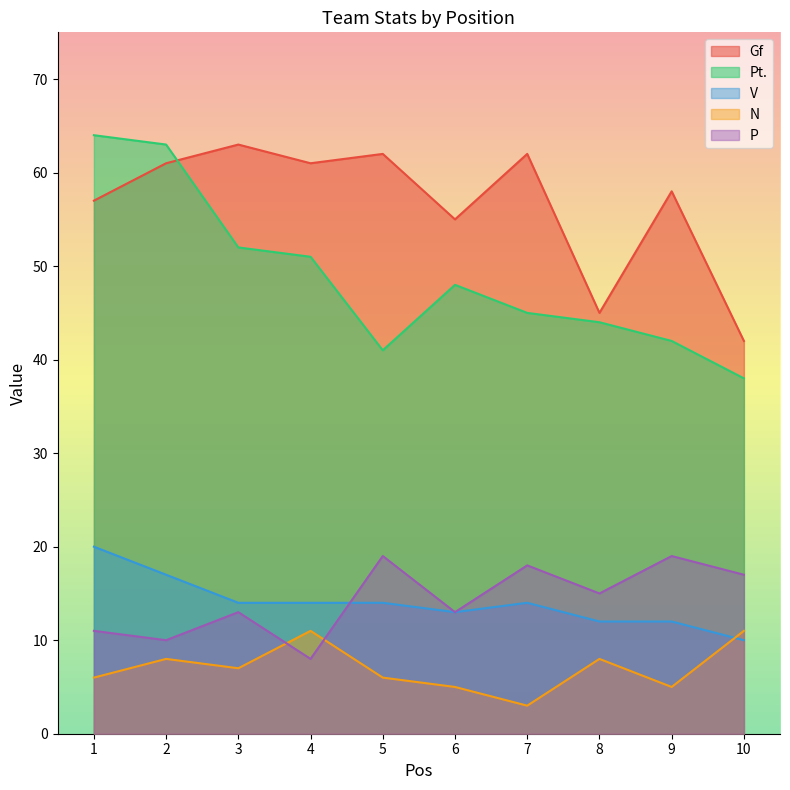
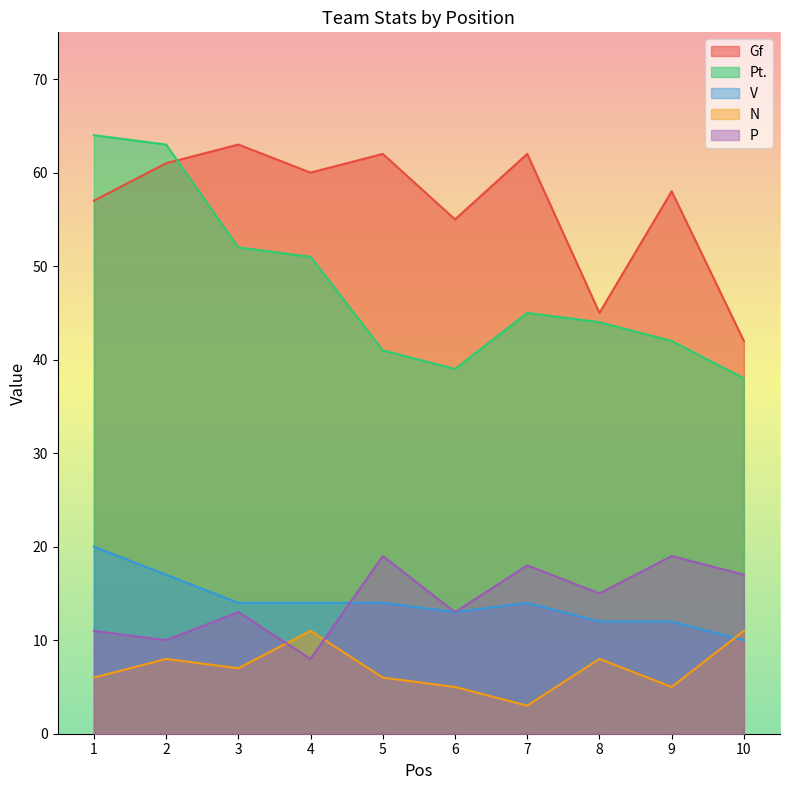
Gf, 4: 61 -> 60
Pt., 6: 48 -> 39
